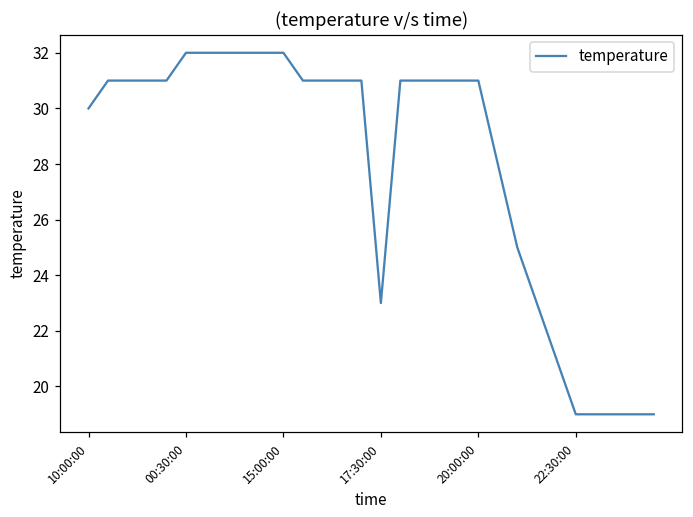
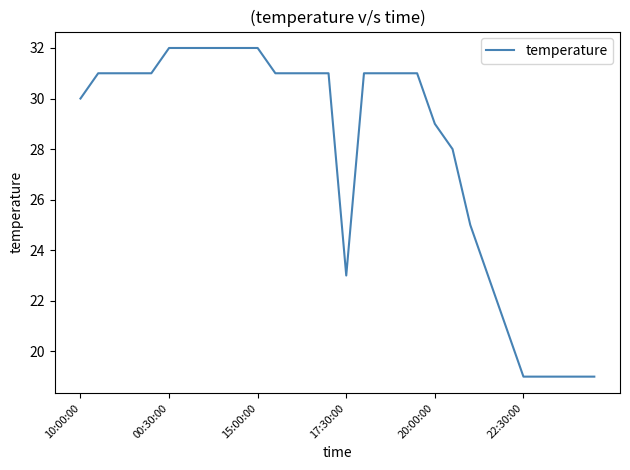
20:00:00: 31 -> 29
